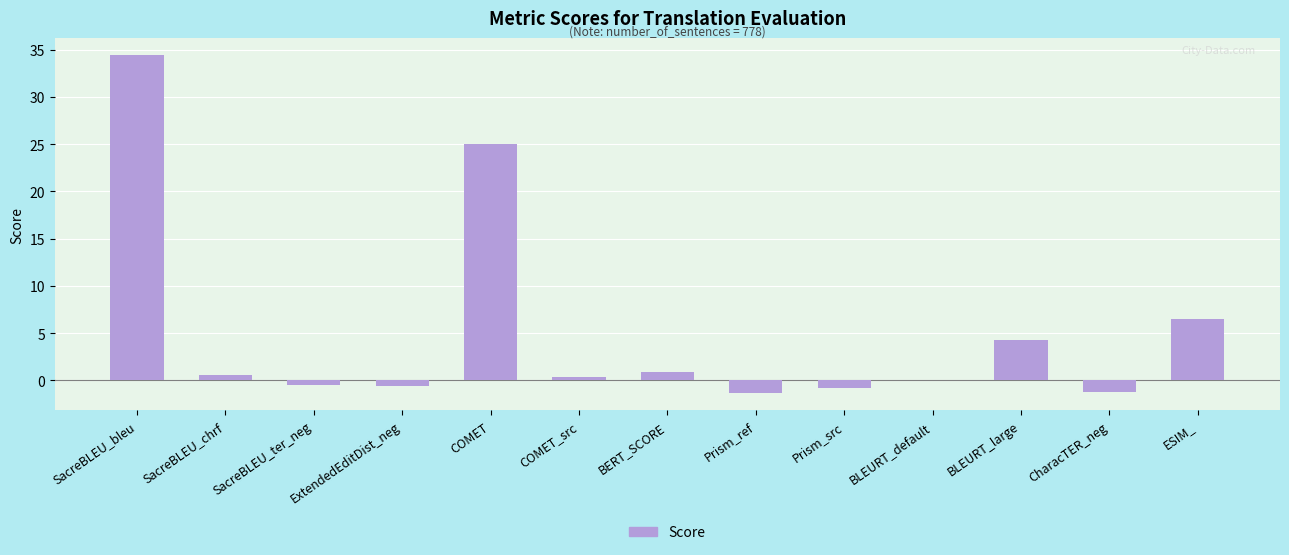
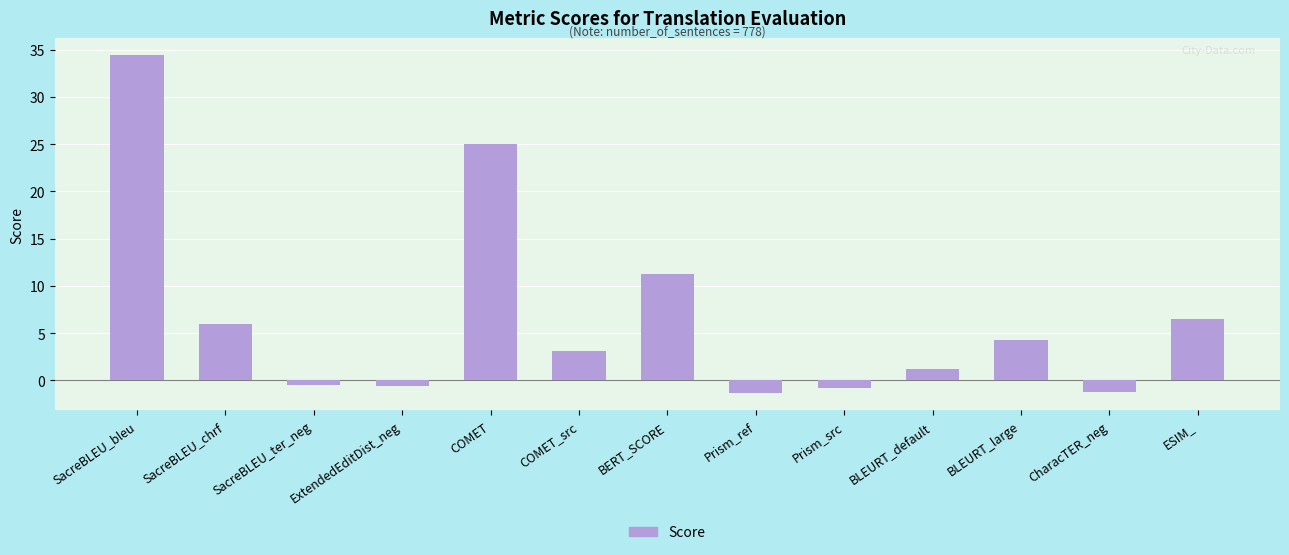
SacreBLEU_chrf: 1 -> 6
COMET_src: 0 -> 3
BERT_SCORE: 1 -> 11
BLEURT_default: 0 -> 1
